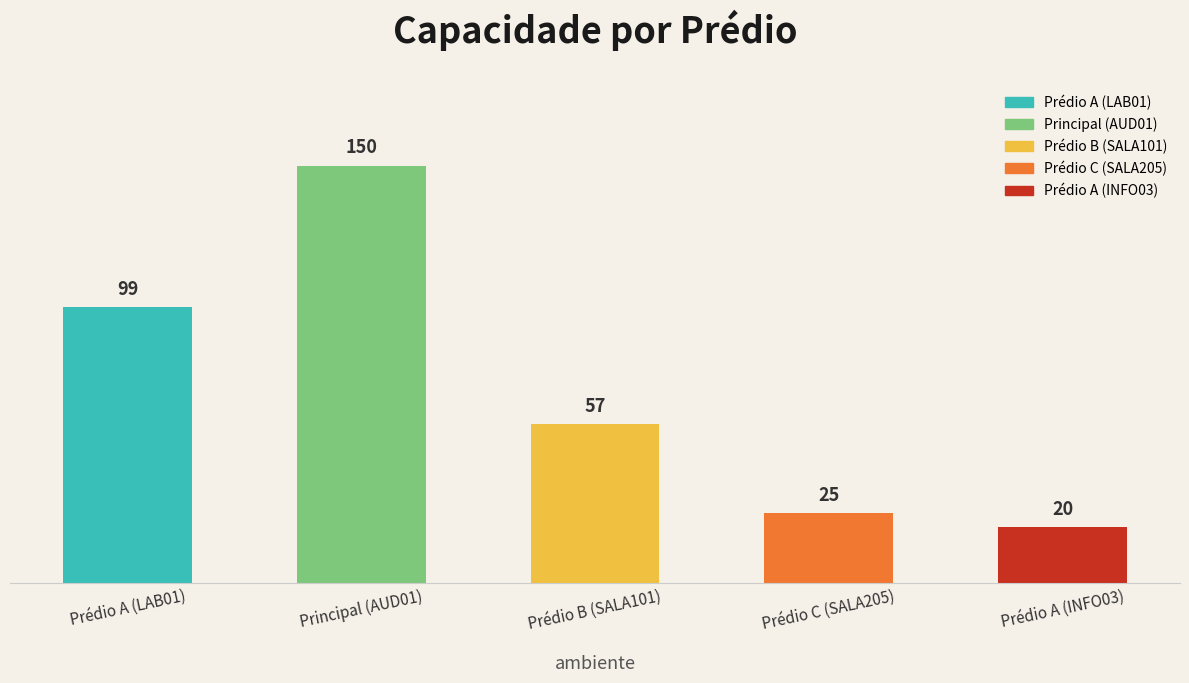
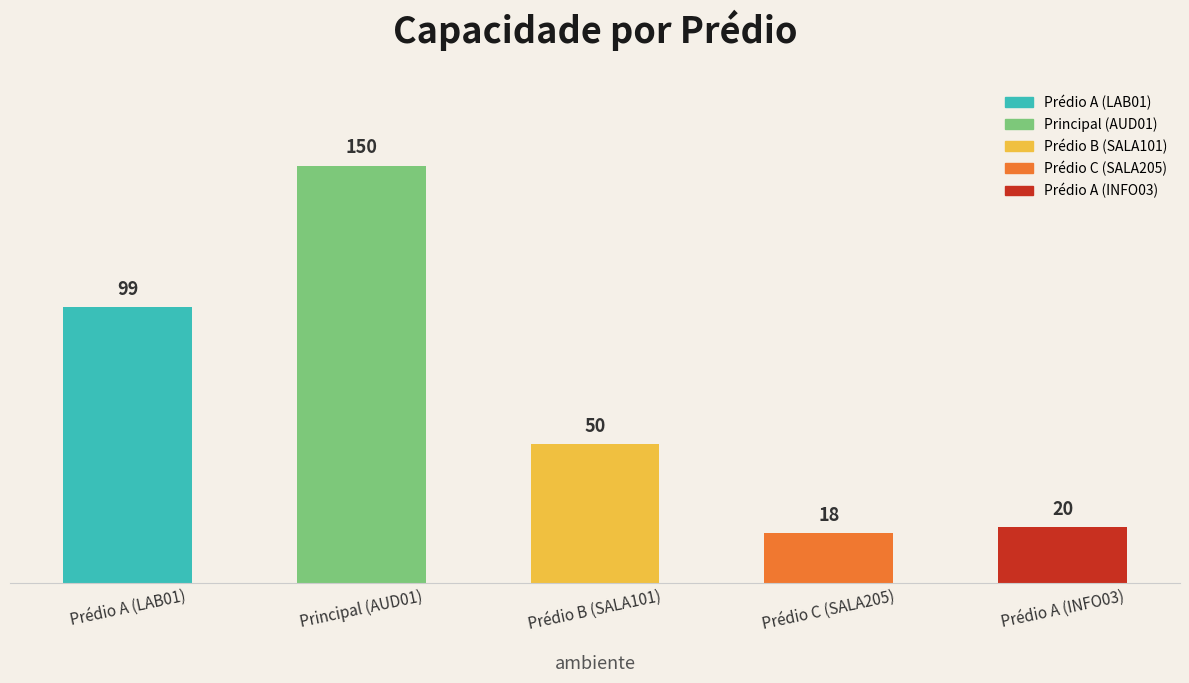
Prédio B (SALA101): 57 -> 50
Prédio C (SALA205): 25 -> 18
